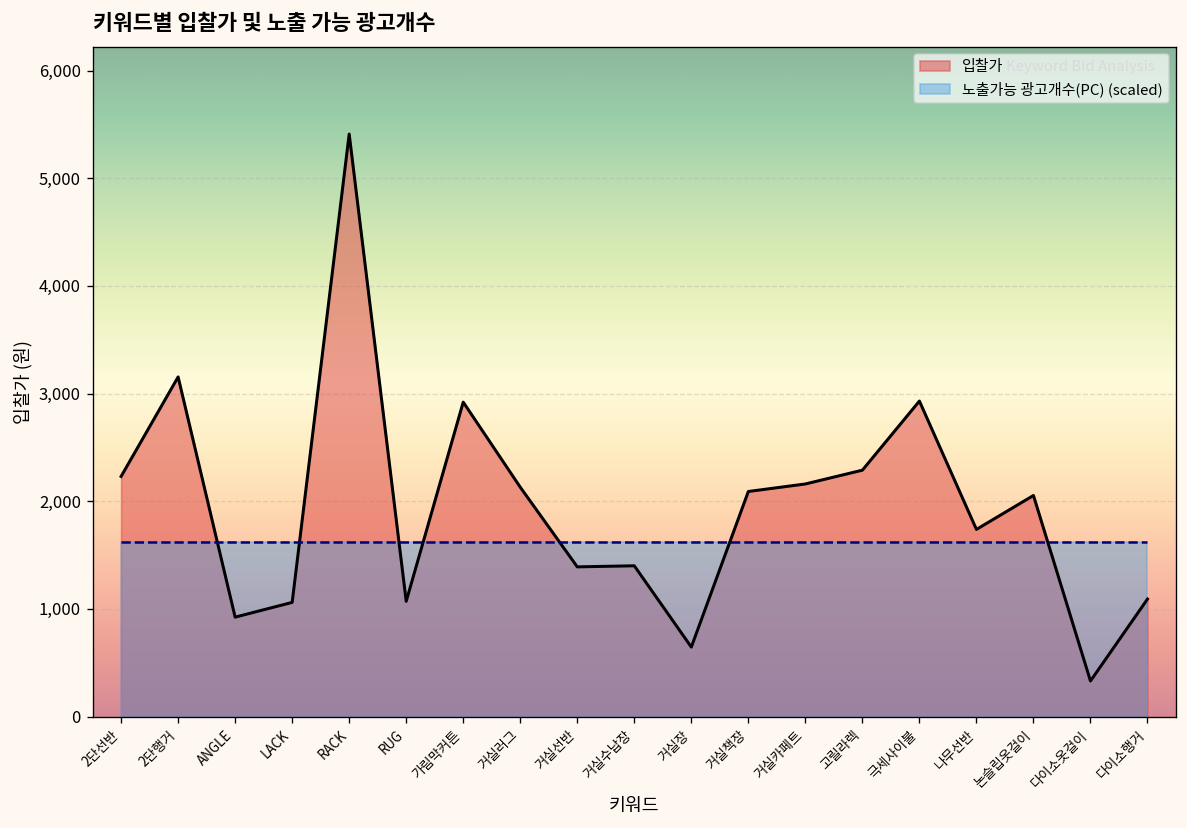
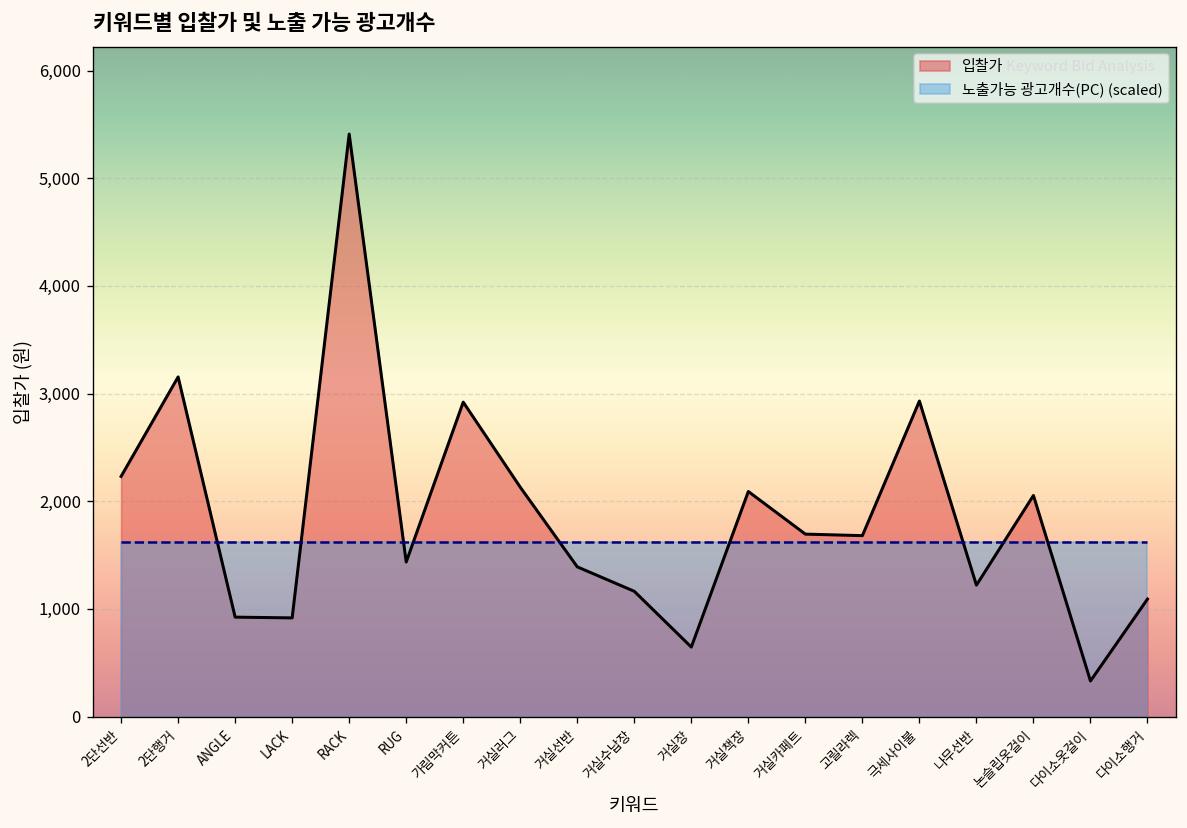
입찰가, LACK: 1,100 -> 900
입찰가, RUG: 1,100 -> 1,400
입찰가, 거실수납장: 1,400 -> 1,200
입찰가, 거실카페트: 2,200 -> 1,700
입찰가, 고릴라렉: 2,300 -> 1,700
입찰가, 나무선반: 1,700 -> 1,200
